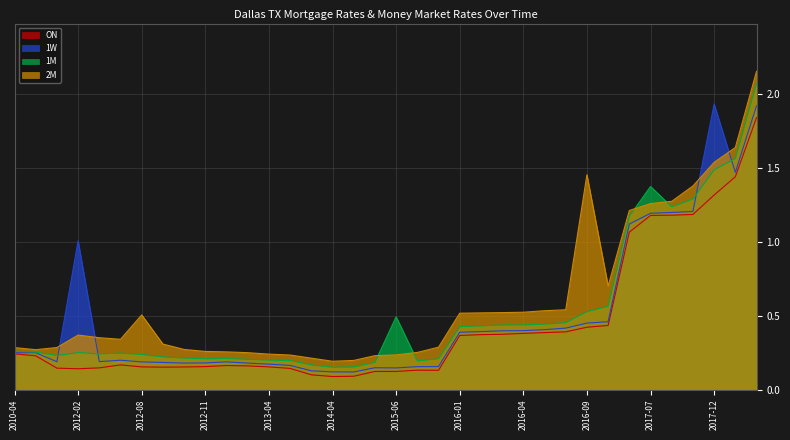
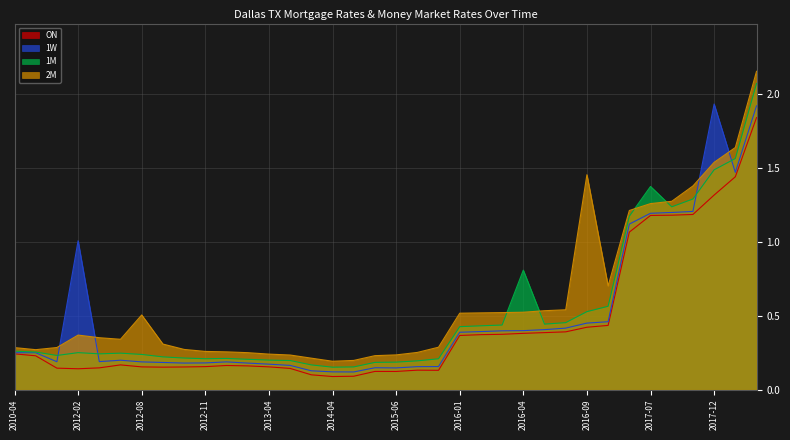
1M, 2015-06: 0.49 -> 0.19
1M, 2016-04: 0.44 -> 0.81
